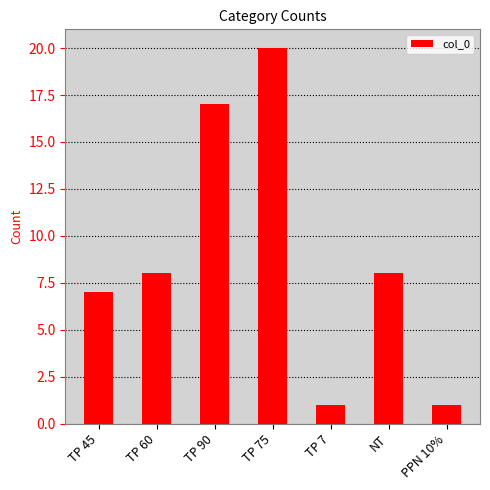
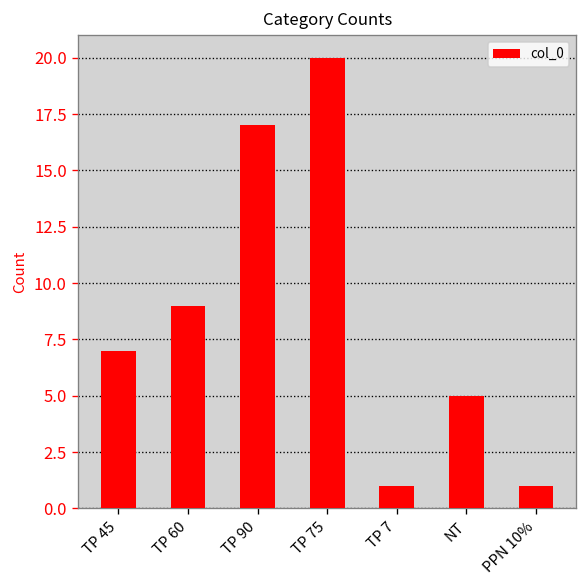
TP 60: 8 -> 9
NT: 8 -> 5
